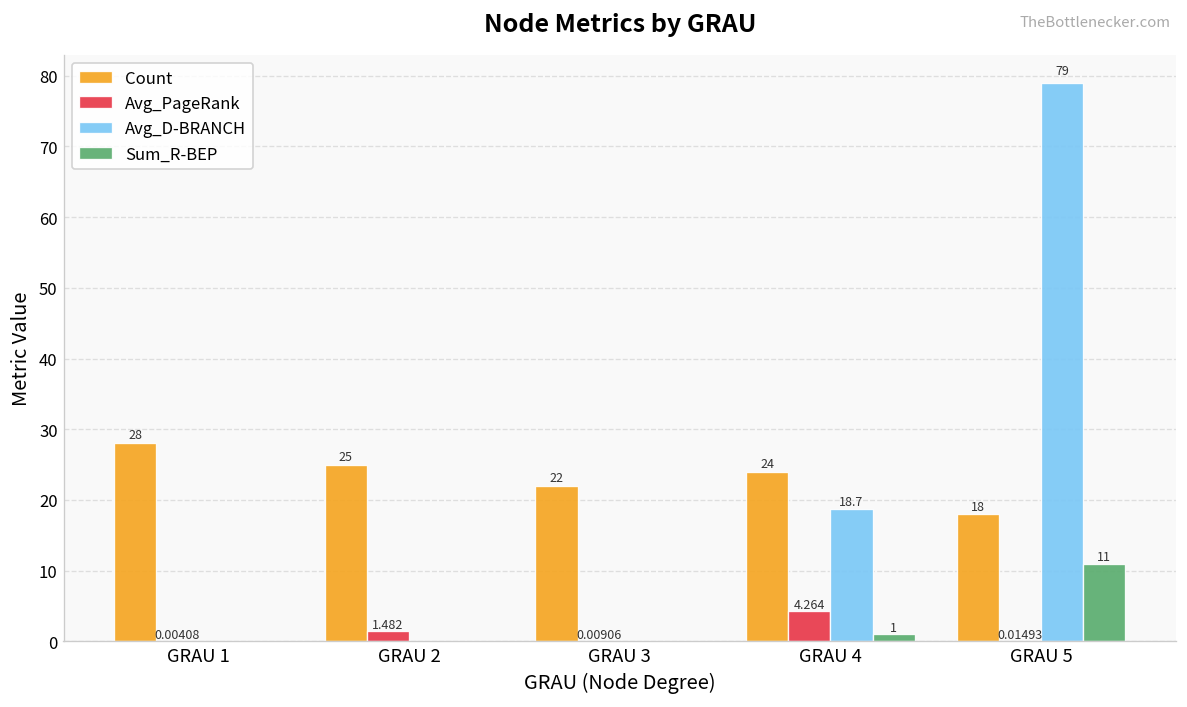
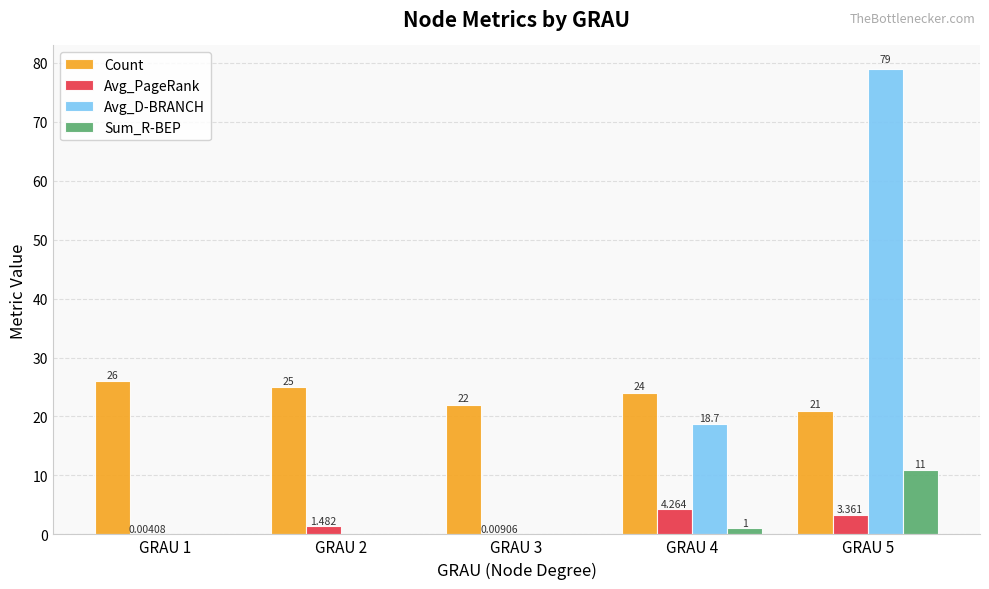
Count, GRAU 1: 28 -> 26
Count, GRAU 5: 18 -> 21
Avg_PageRank, GRAU 5: 0.01493 -> 3.361
